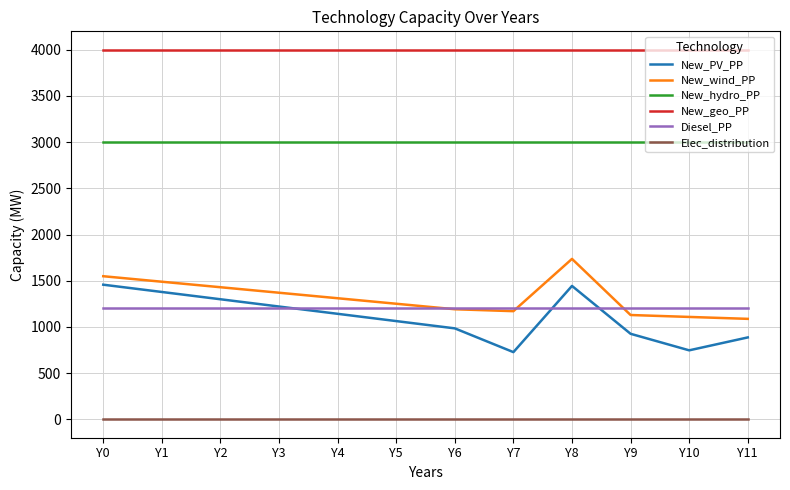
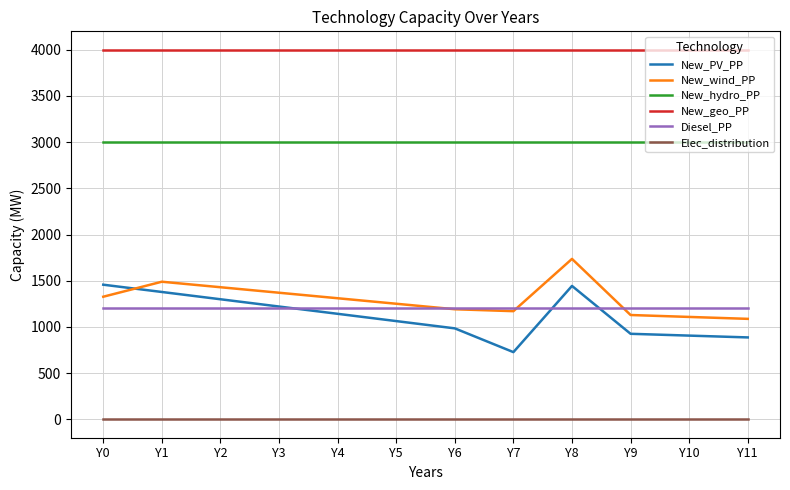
New_wind_PP, Y0: 1500 -> 1300
New_PV_PP, Y10: 700 -> 900
